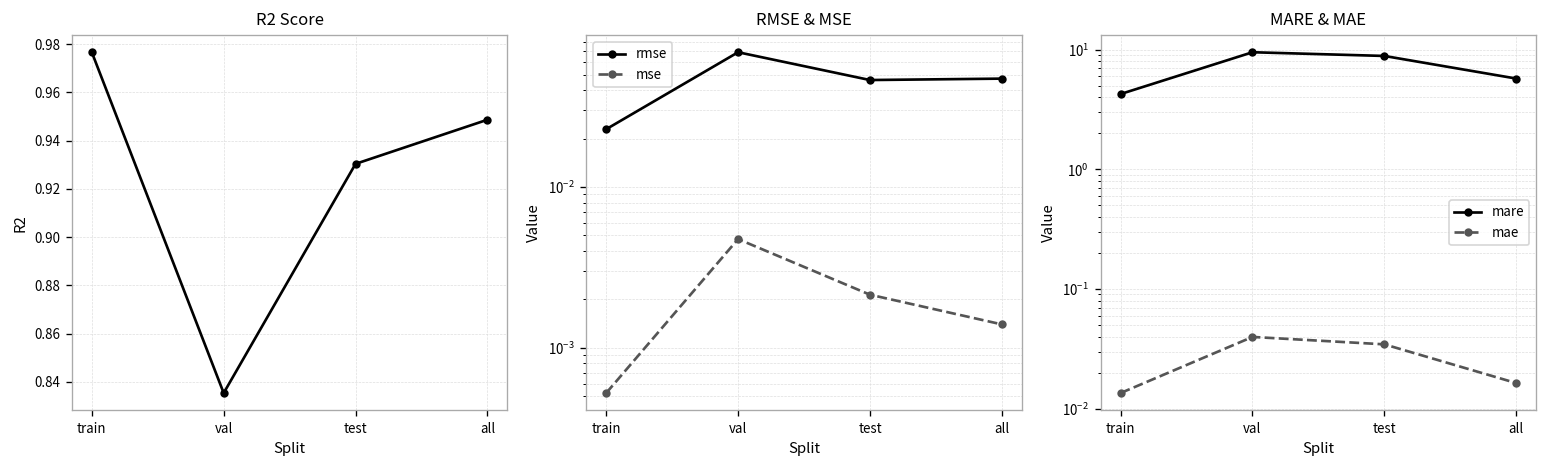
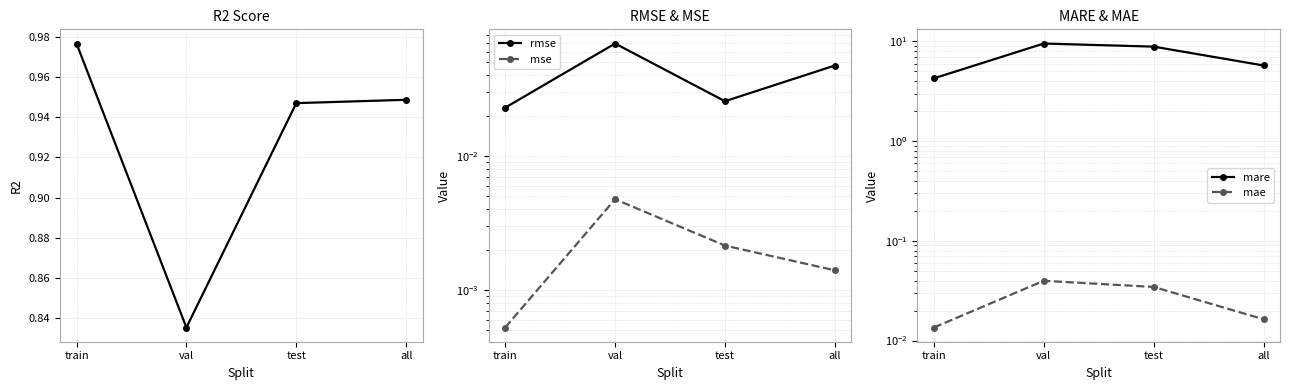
R2 Score, test: 0.930 -> 0.947
RMSE & MSE, rmse, test: 0.046 -> 0.026
